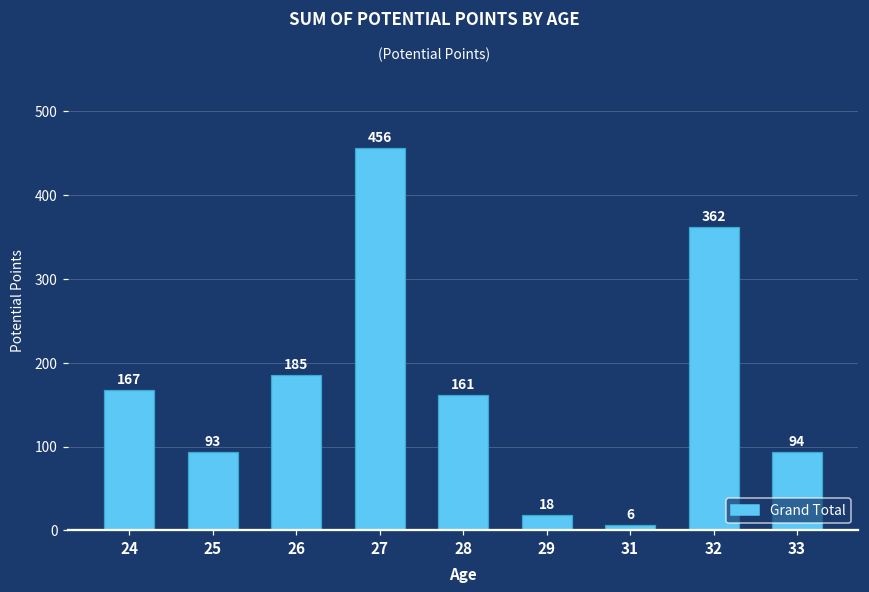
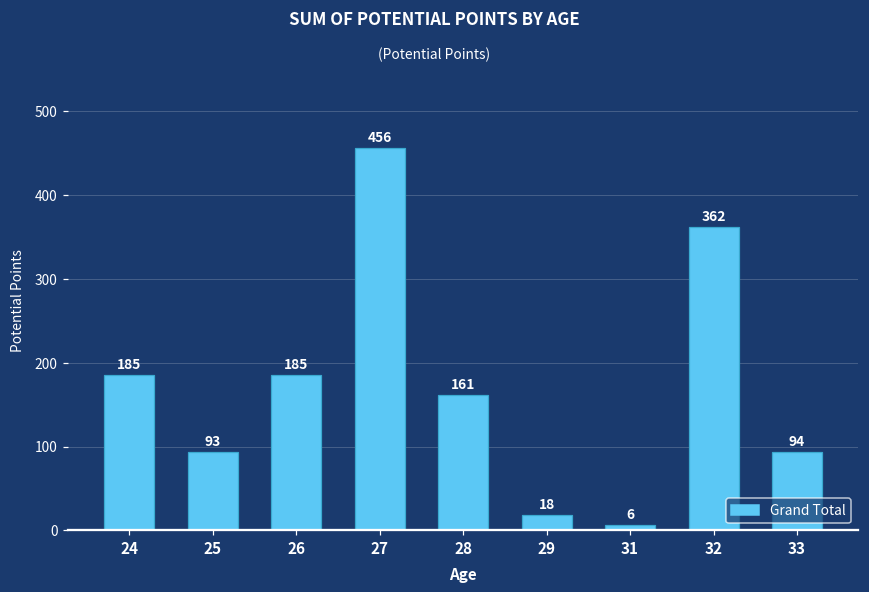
24: 167 -> 185
